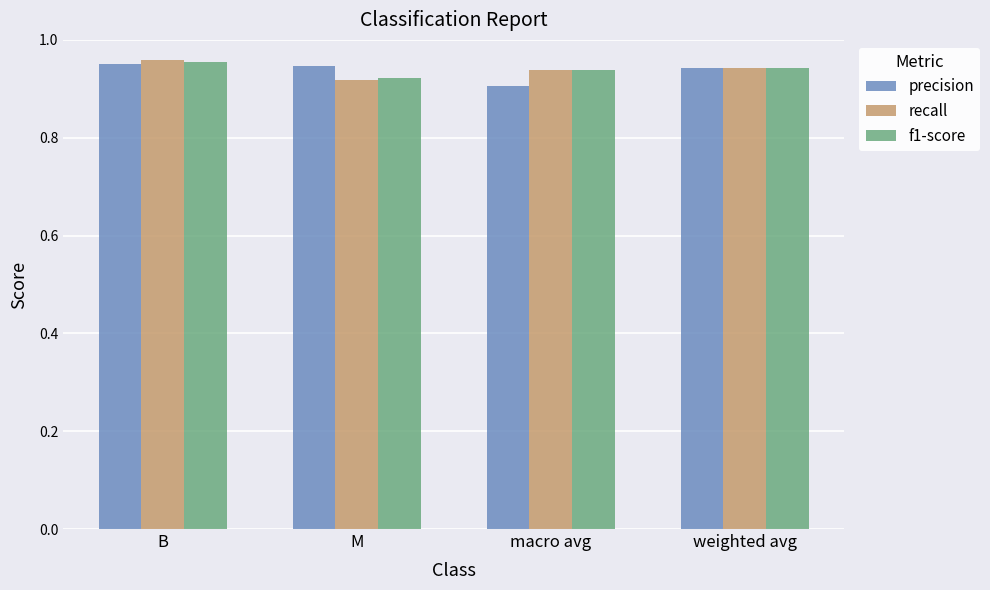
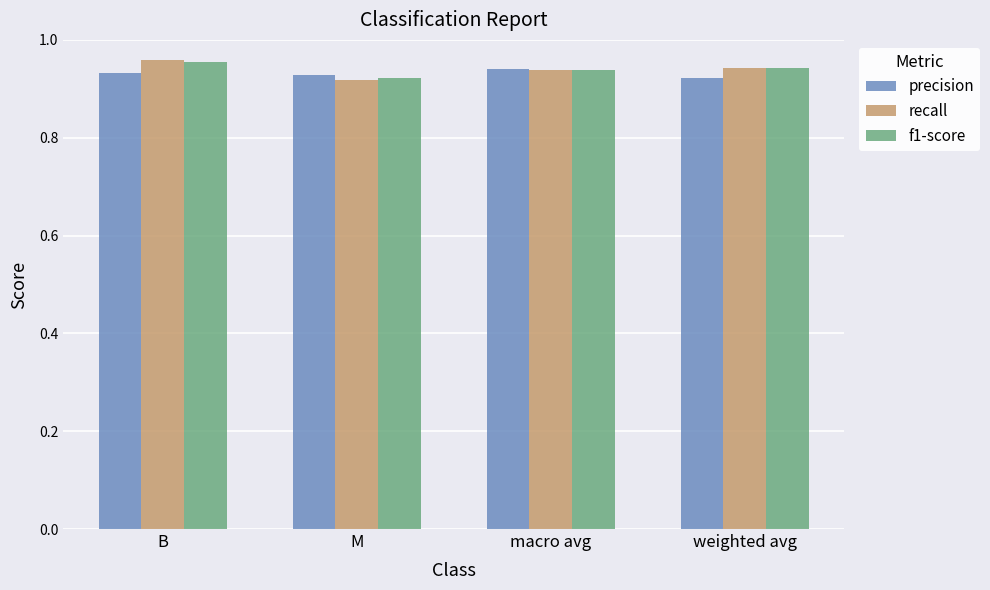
precision, B: 0.95 -> 0.93
precision, M: 0.95 -> 0.93
precision, macro avg: 0.91 -> 0.94
precision, weighted avg: 0.94 -> 0.92
